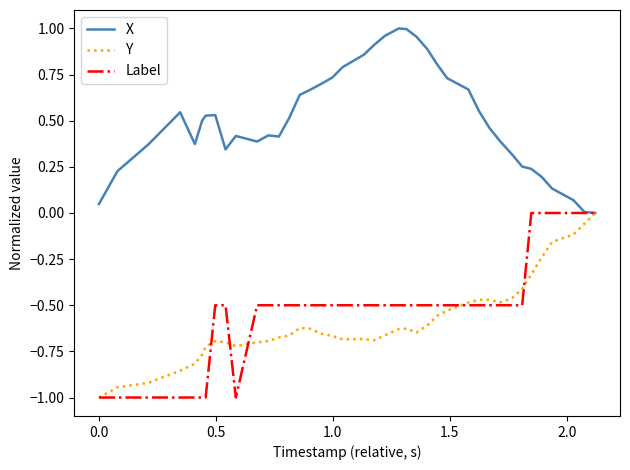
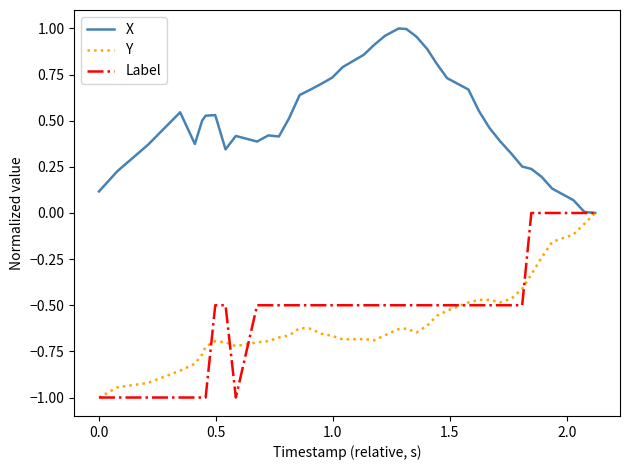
X, 0.0: 0.05 -> 0.12
